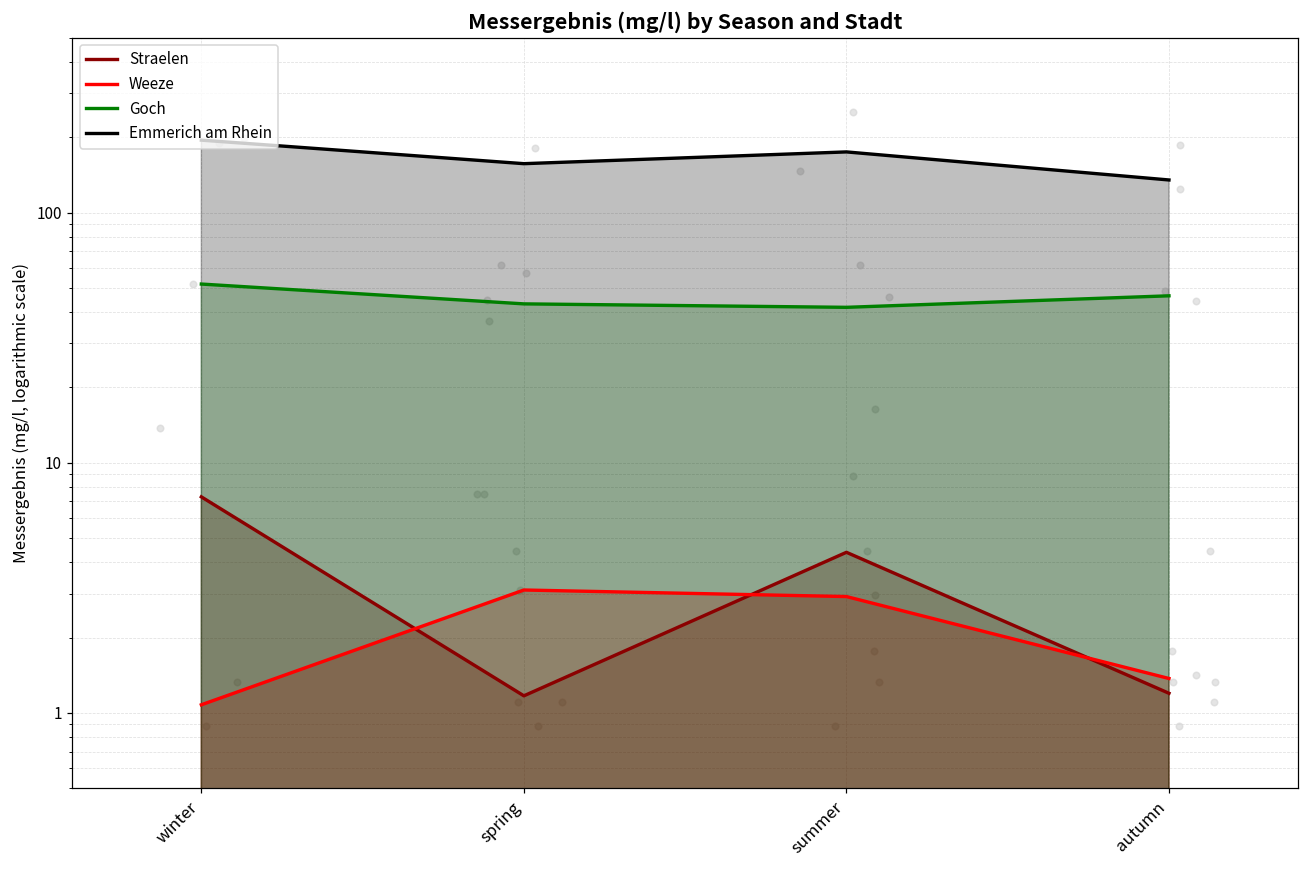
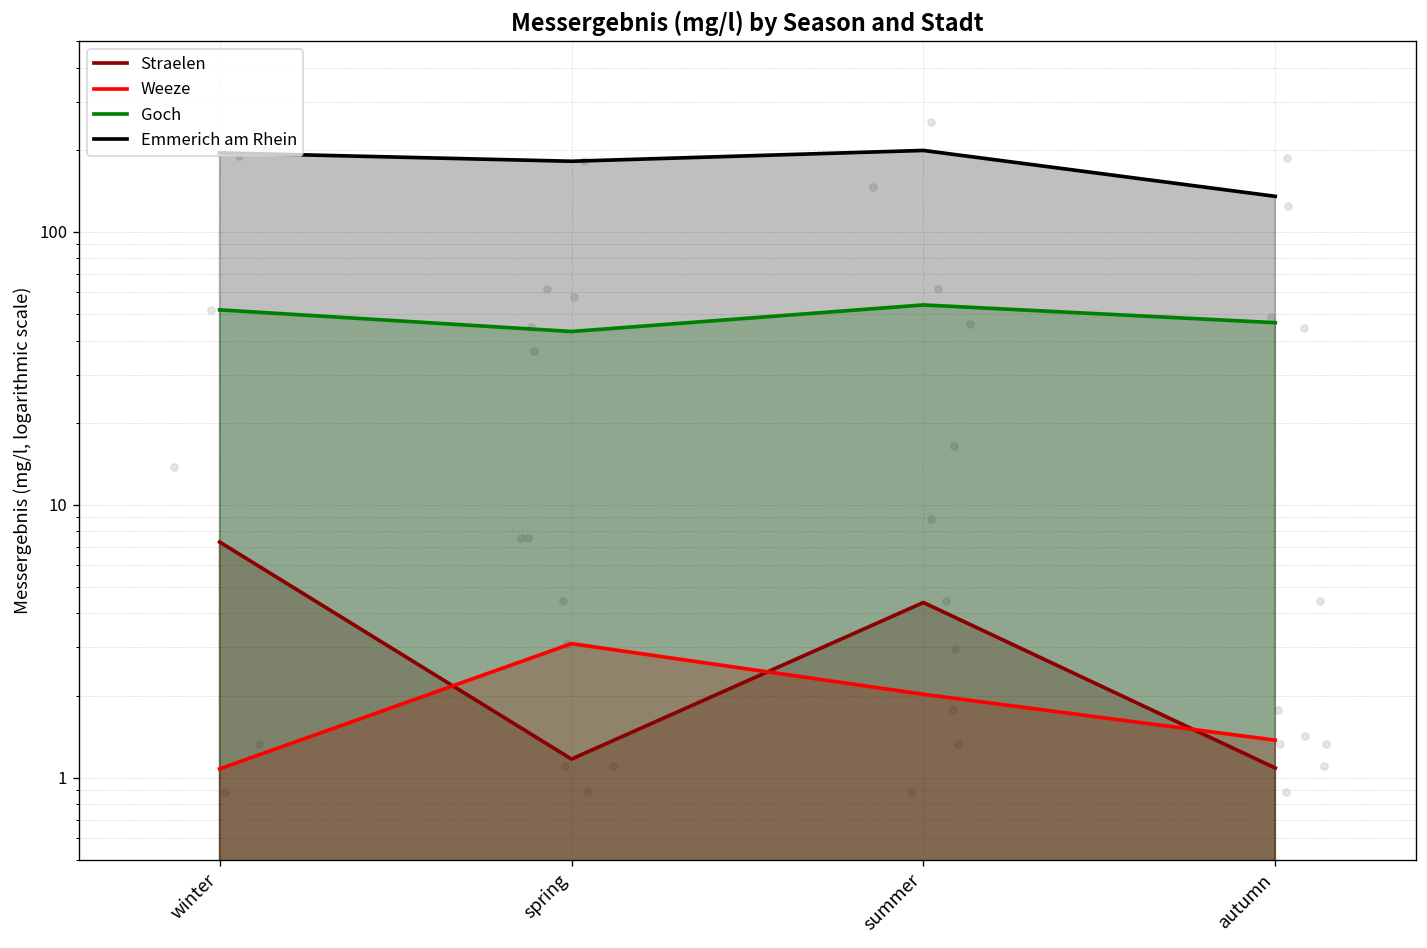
Emmerich am Rhein, spring: 160 -> 180
Weeze, summer: 2.9 -> 2.0
Goch, summer: 42 -> 54
Emmerich am Rhein, summer: 170 -> 200
Straelen, autumn: 1.2 -> 1.1
